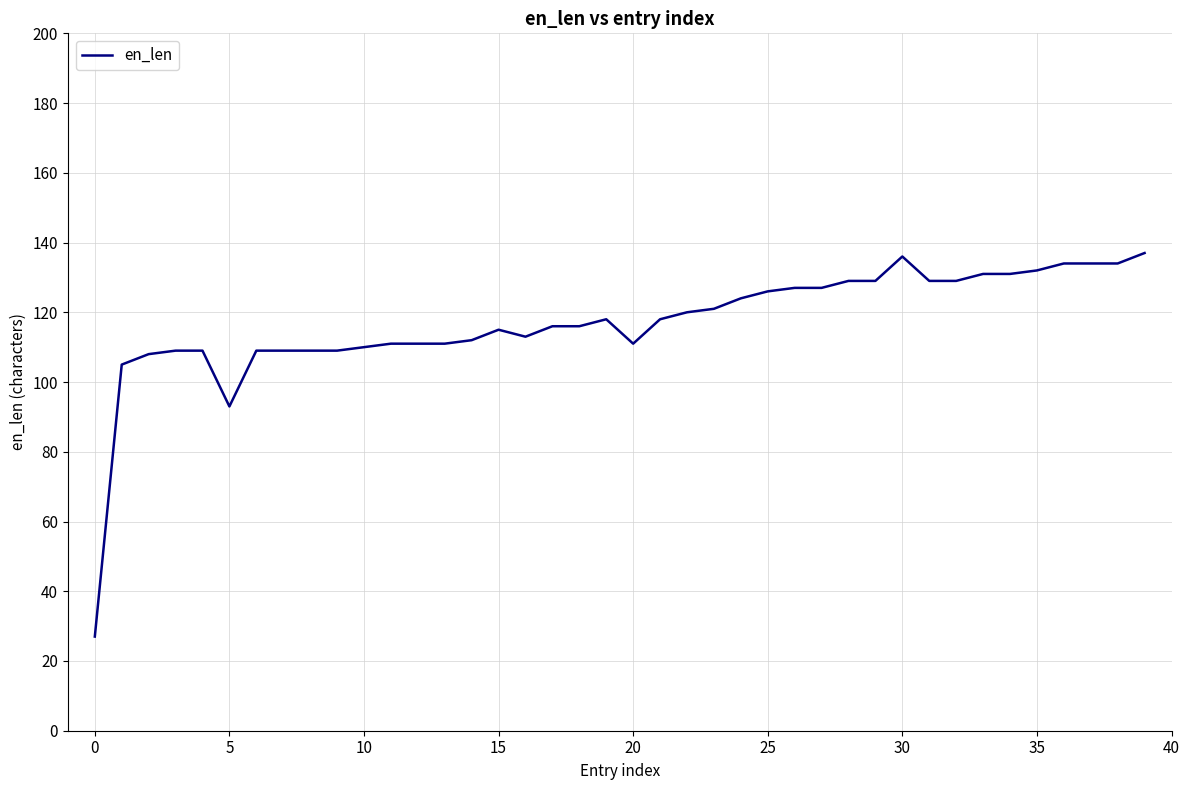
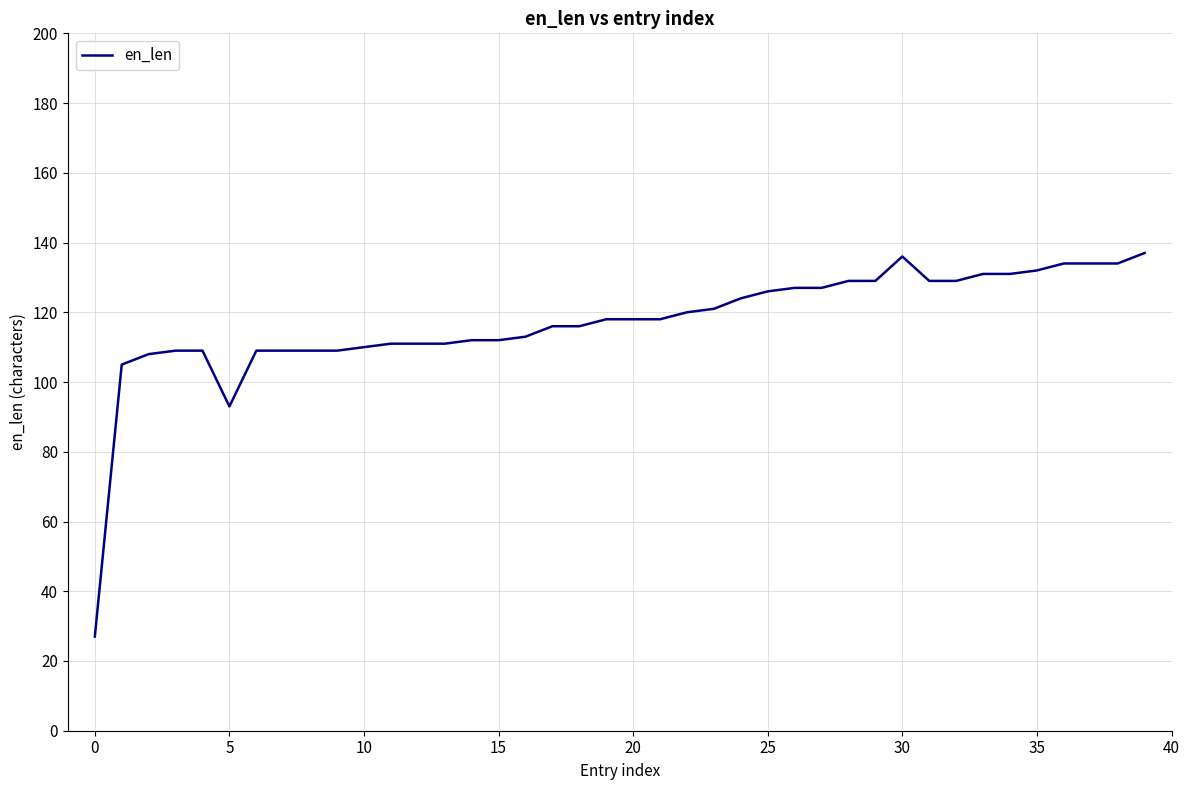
15: 115 -> 112
20: 111 -> 118
